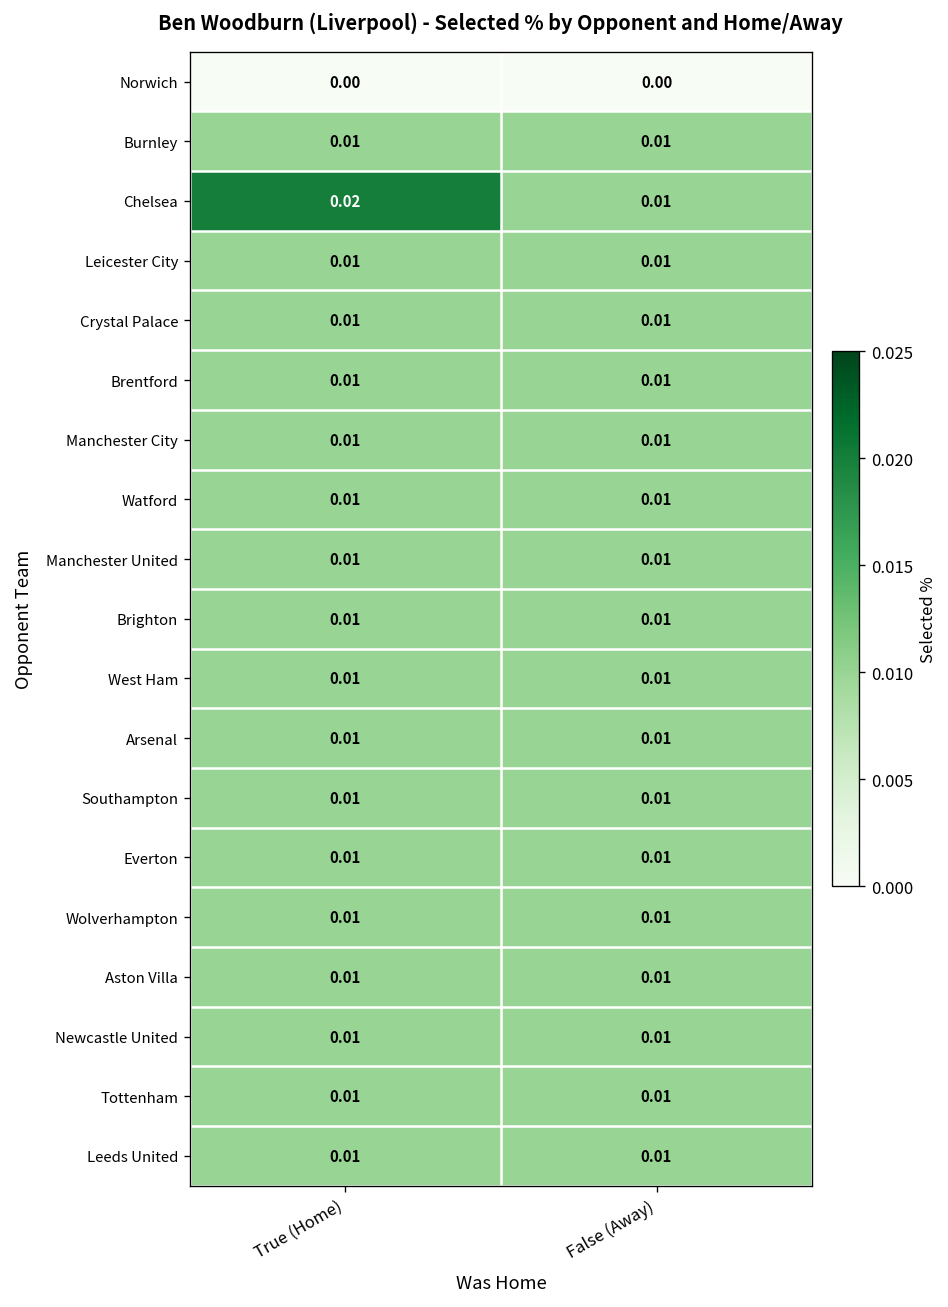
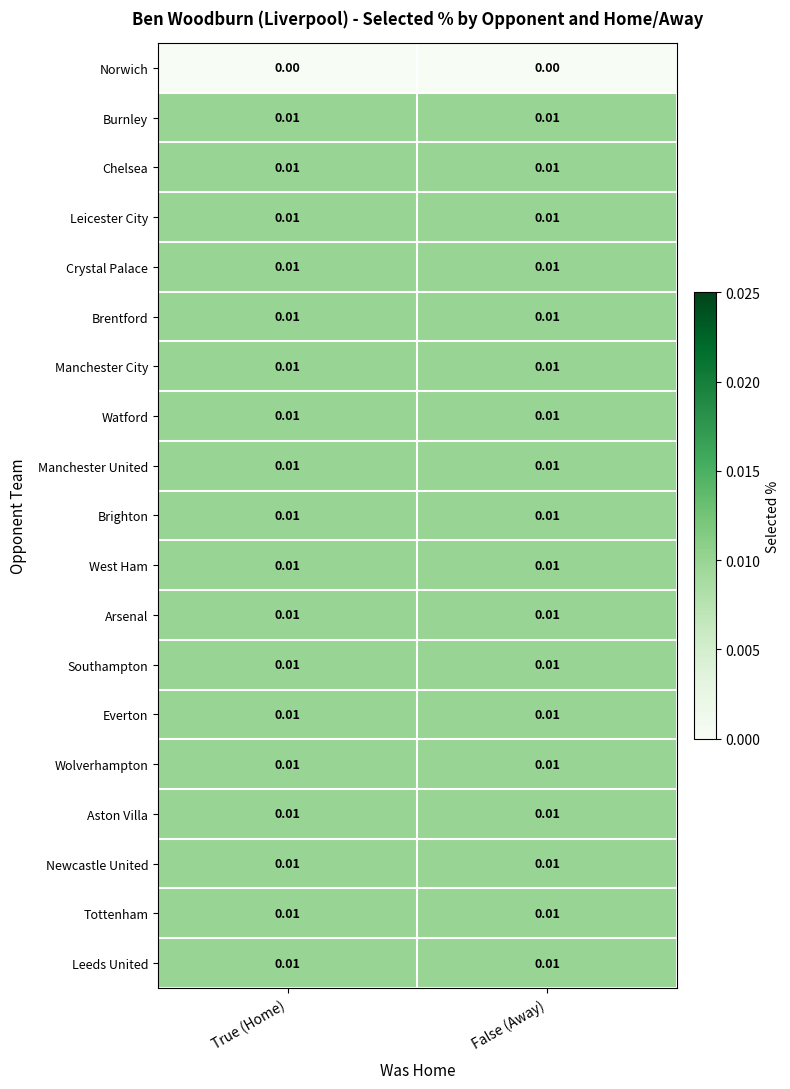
Chelsea, True (Home): 0.02 -> 0.01
